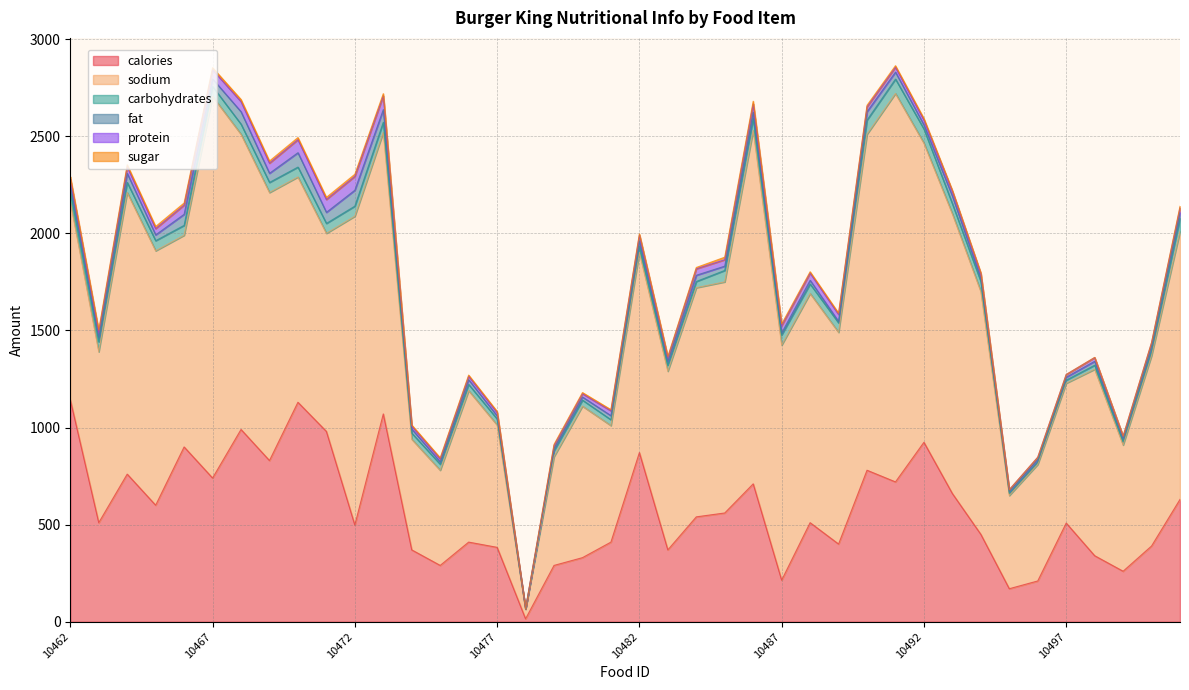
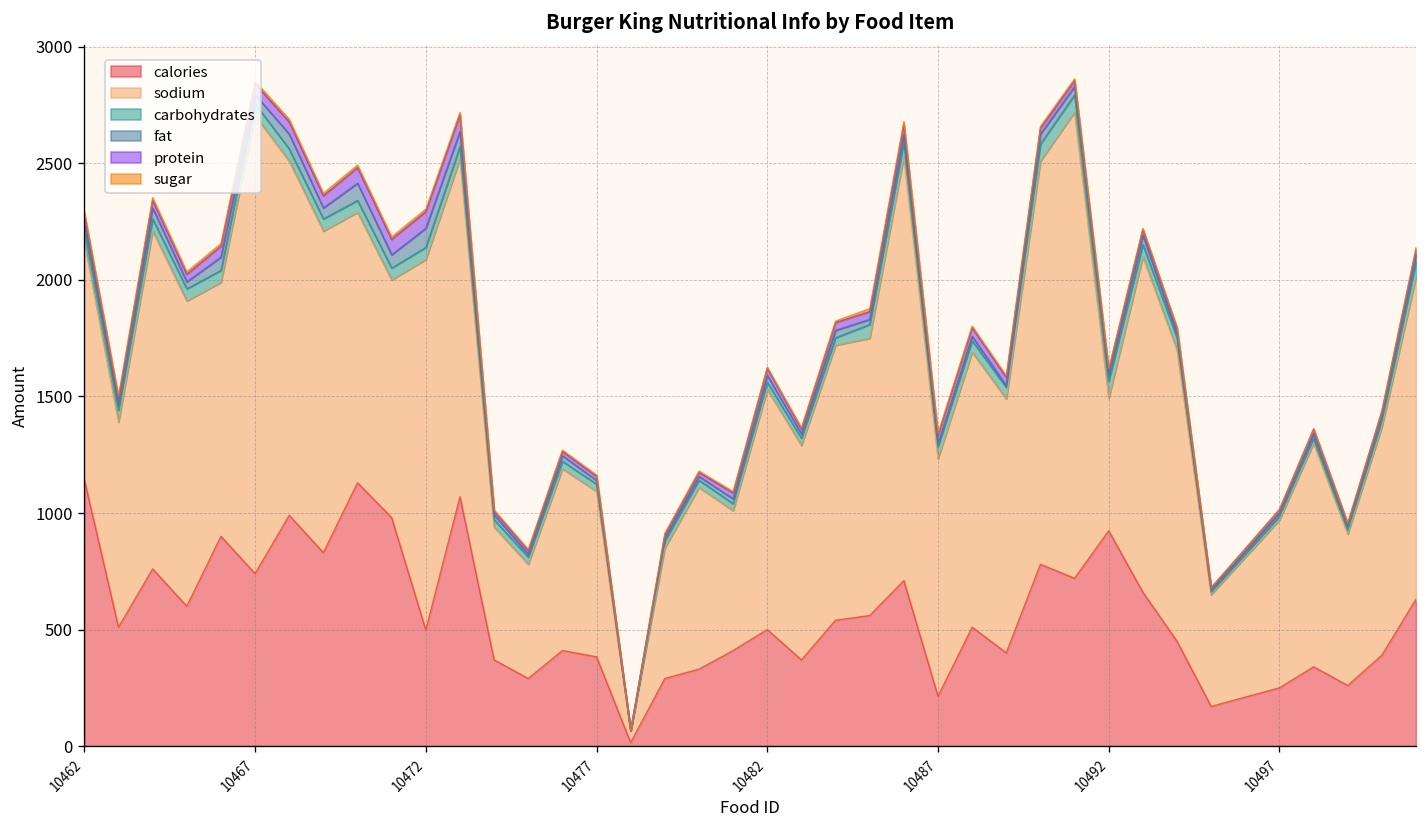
sodium, 10477: 630 -> 710
calories, 10482: 870 -> 500
sodium, 10487: 1210 -> 1020
sodium, 10492: 1540 -> 570
calories, 10497: 510 -> 250
